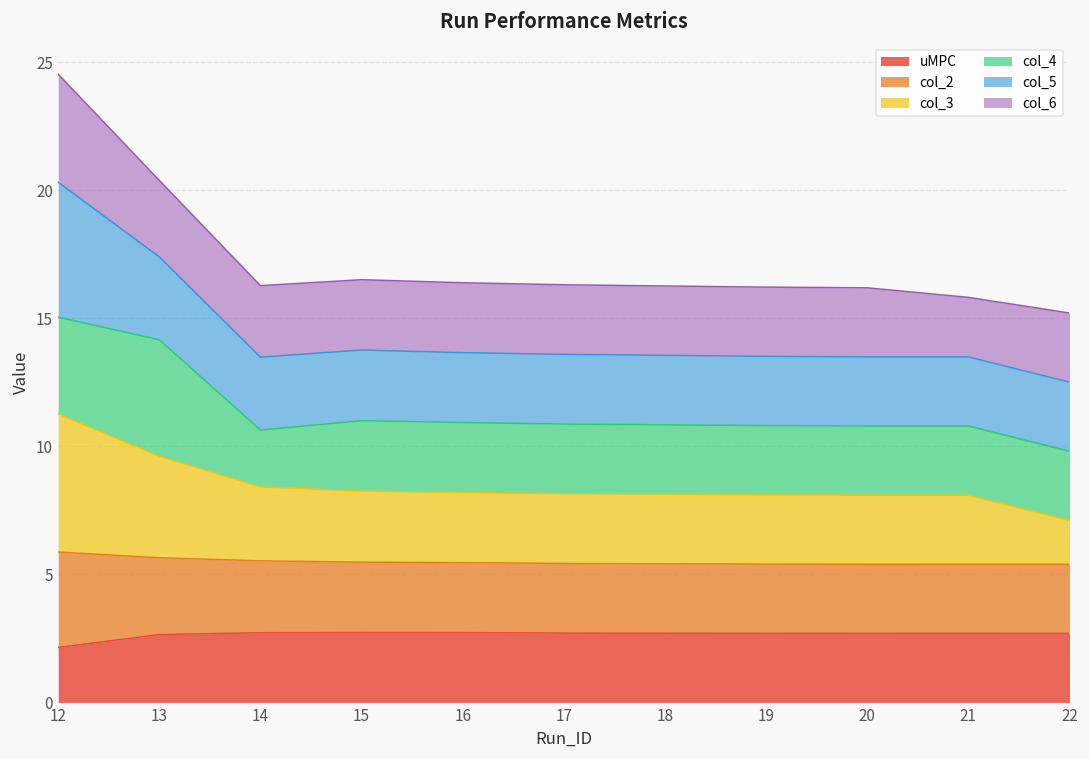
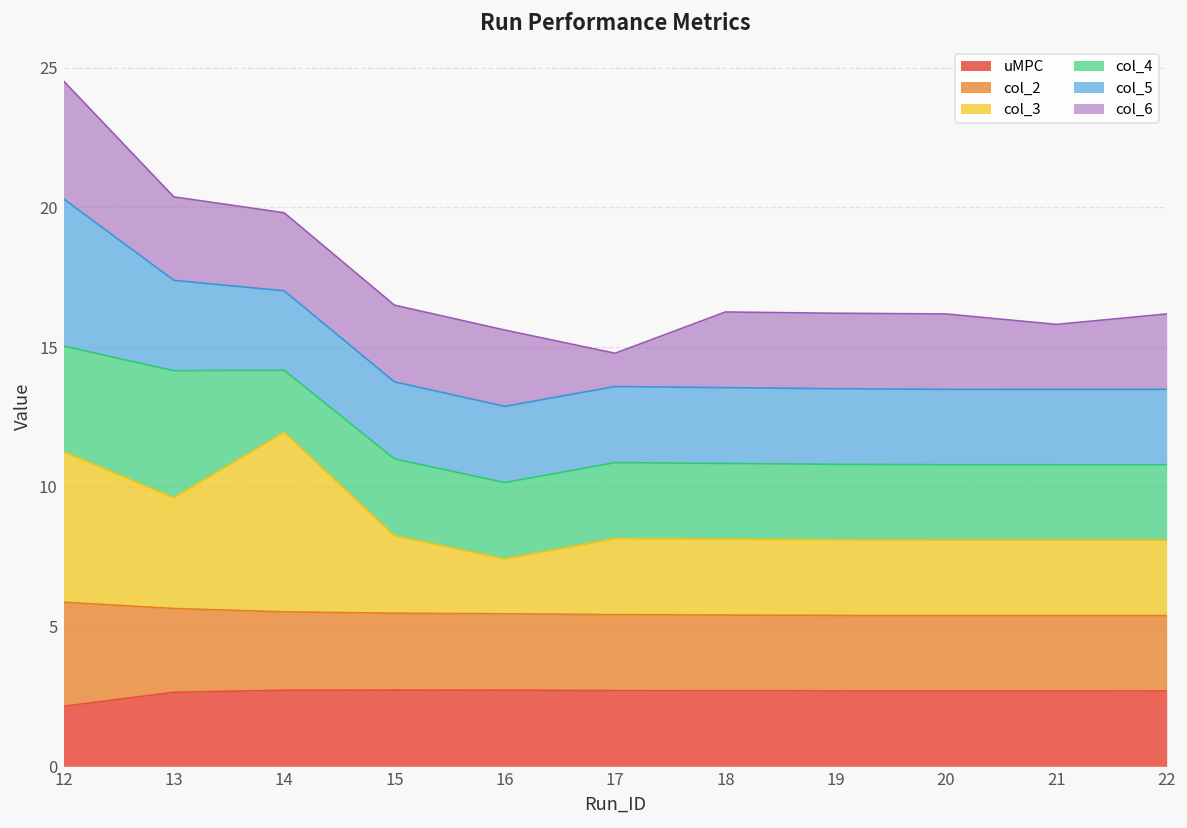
col_3, 14: 2.9 -> 6.4
col_3, 16: 2.7 -> 2.0
col_6, 17: 2.7 -> 1.2
col_3, 22: 1.7 -> 2.7
